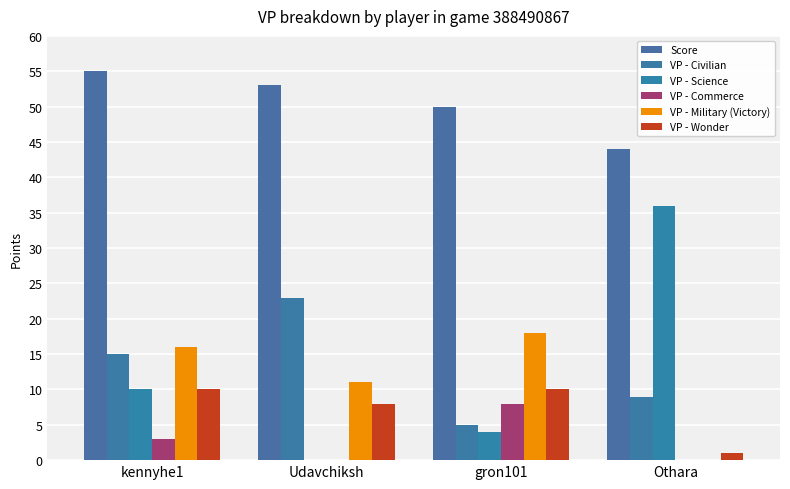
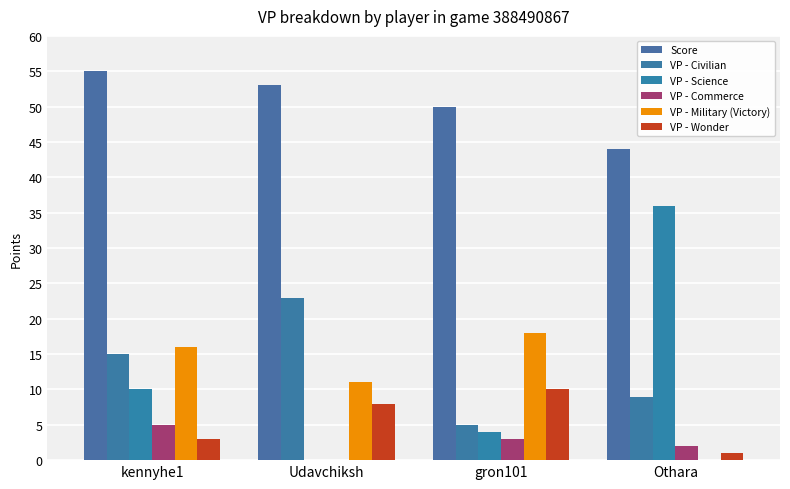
VP - Commerce, kennyhe1: 3 -> 5
VP - Wonder, kennyhe1: 10 -> 3
VP - Commerce, gron101: 8 -> 3
VP - Commerce, Othara: 0 -> 2
